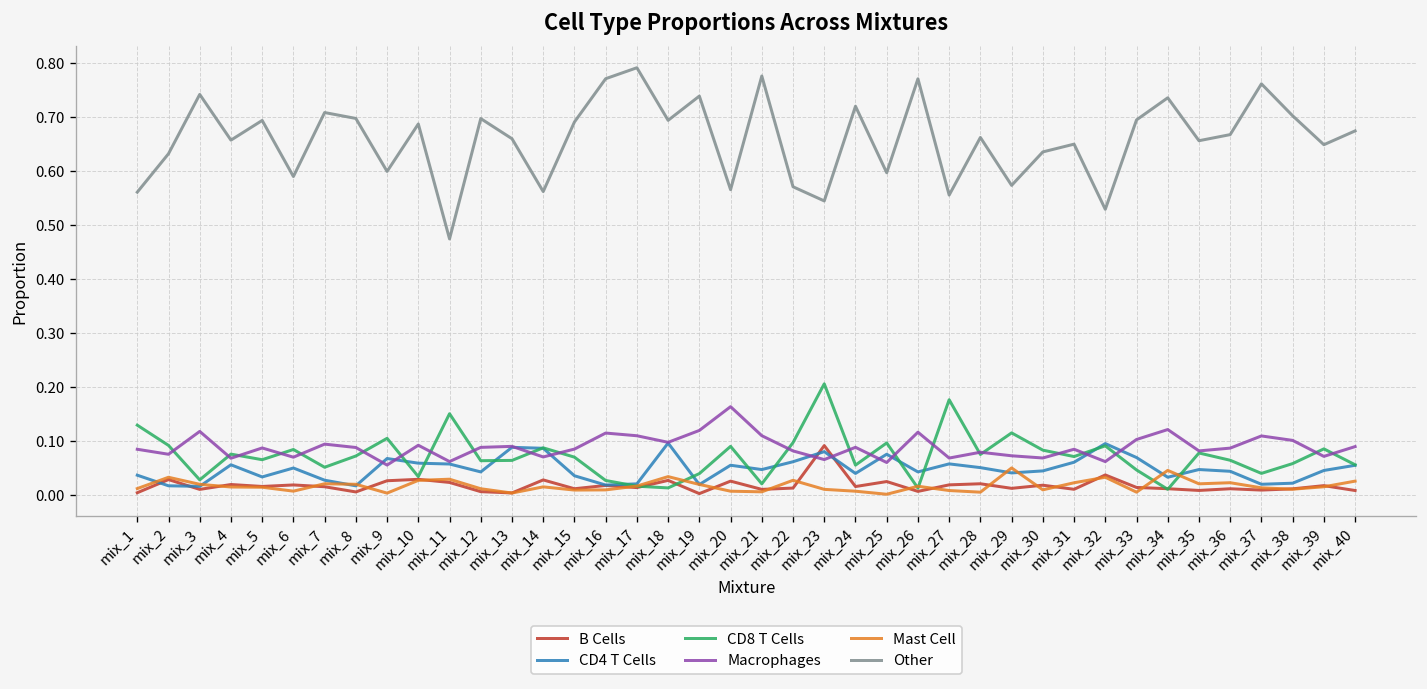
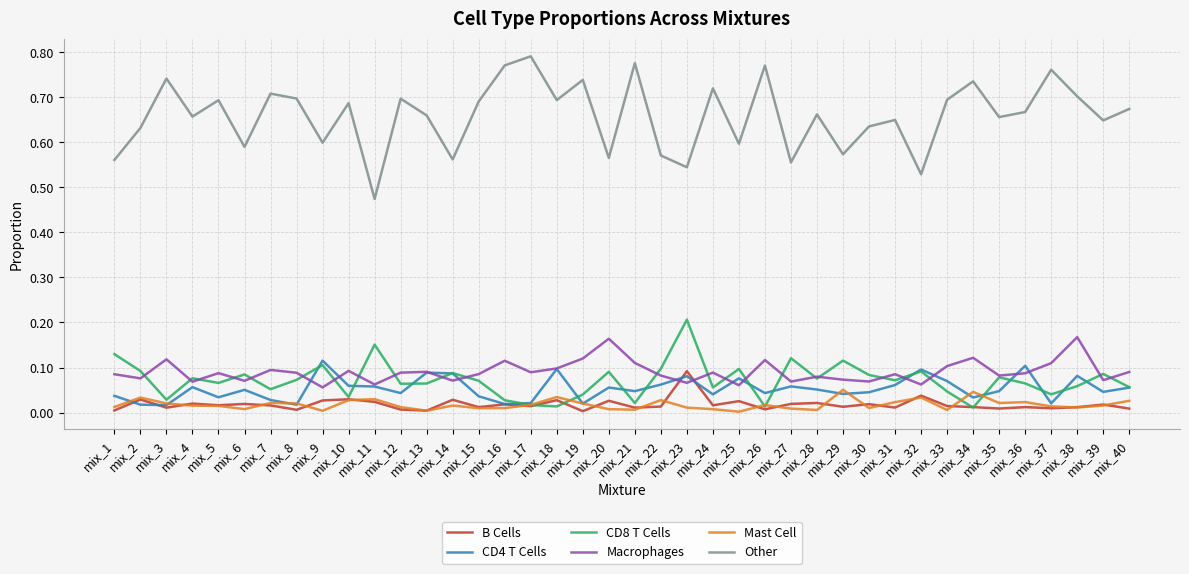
CD4 T Cells, mix_9: 0.07 -> 0.12
Macrophages, mix_17: 0.11 -> 0.09
CD8 T Cells, mix_27: 0.18 -> 0.12
CD4 T Cells, mix_36: 0.04 -> 0.10
CD4 T Cells, mix_38: 0.02 -> 0.08
Macrophages, mix_38: 0.10 -> 0.17
